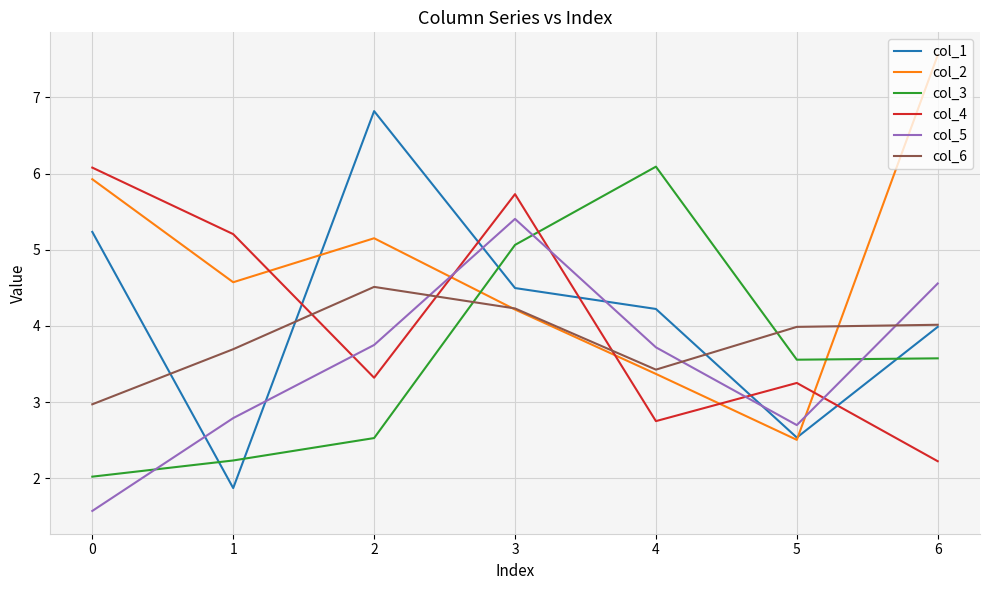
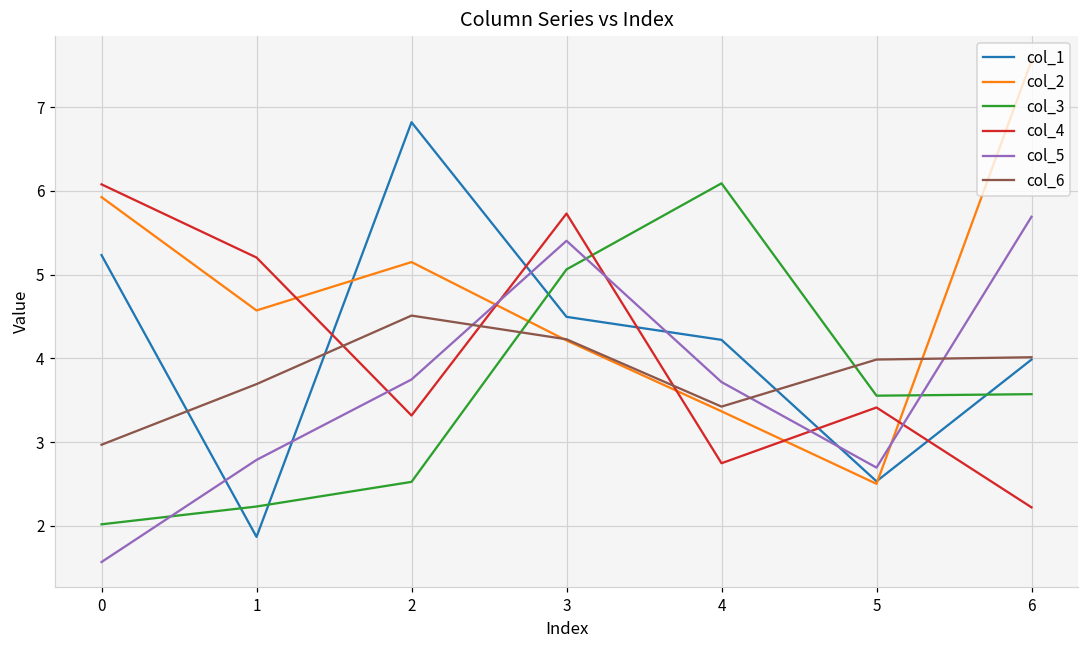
col_4, 5: 3.3 -> 3.4
col_5, 6: 4.6 -> 5.7
